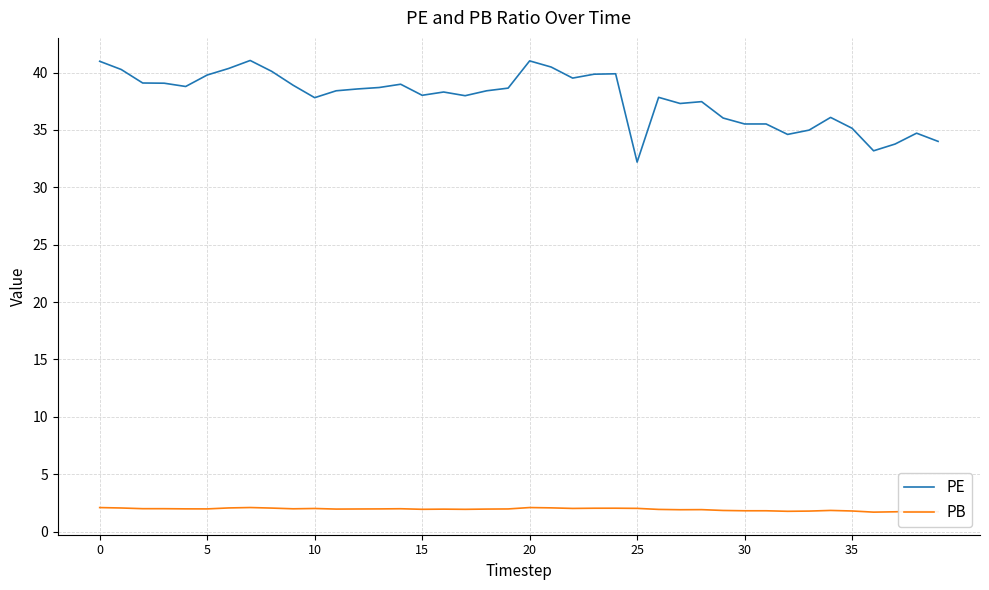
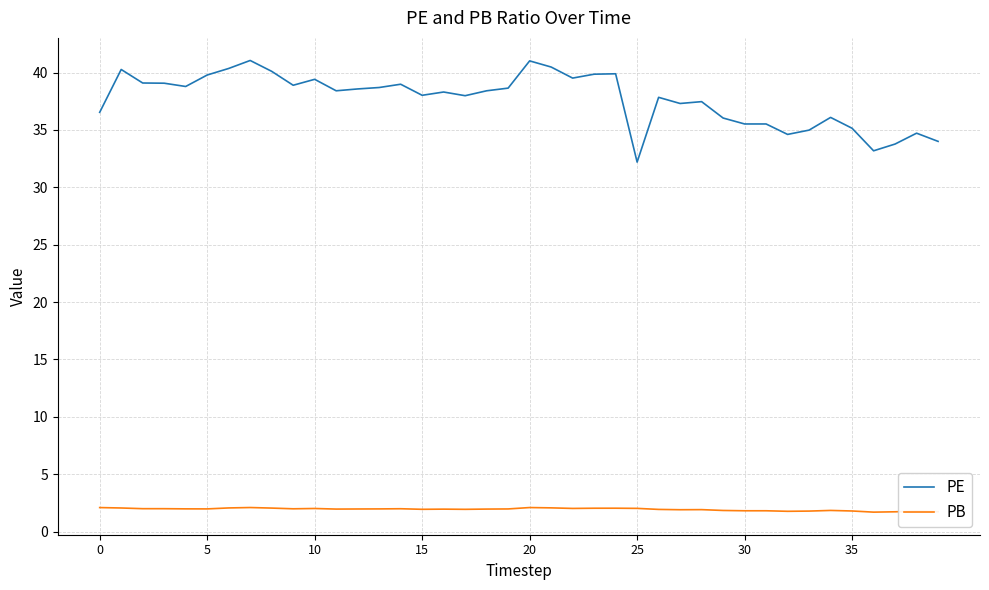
PE, 0: 41.0 -> 36.5
PE, 10: 37.8 -> 39.4
